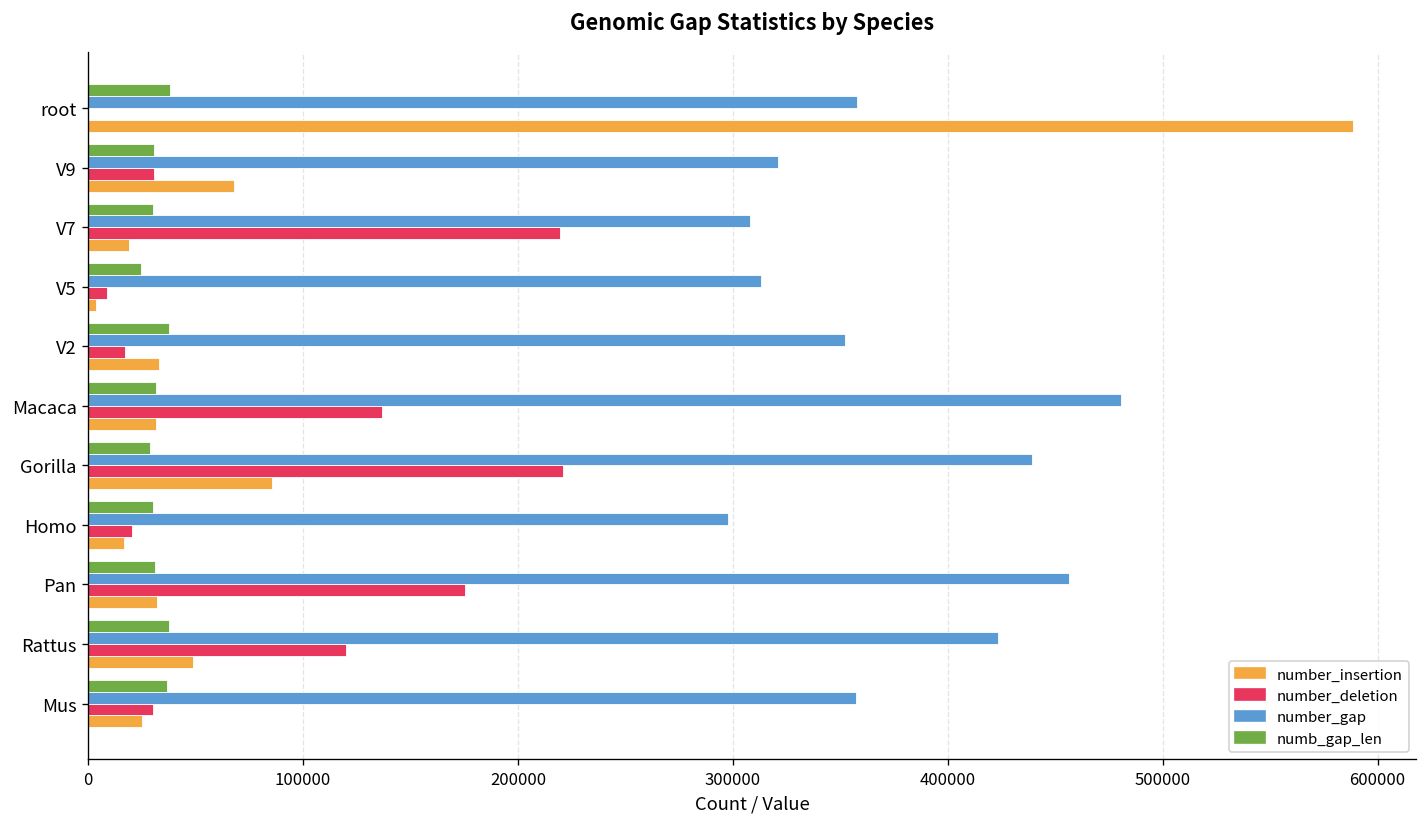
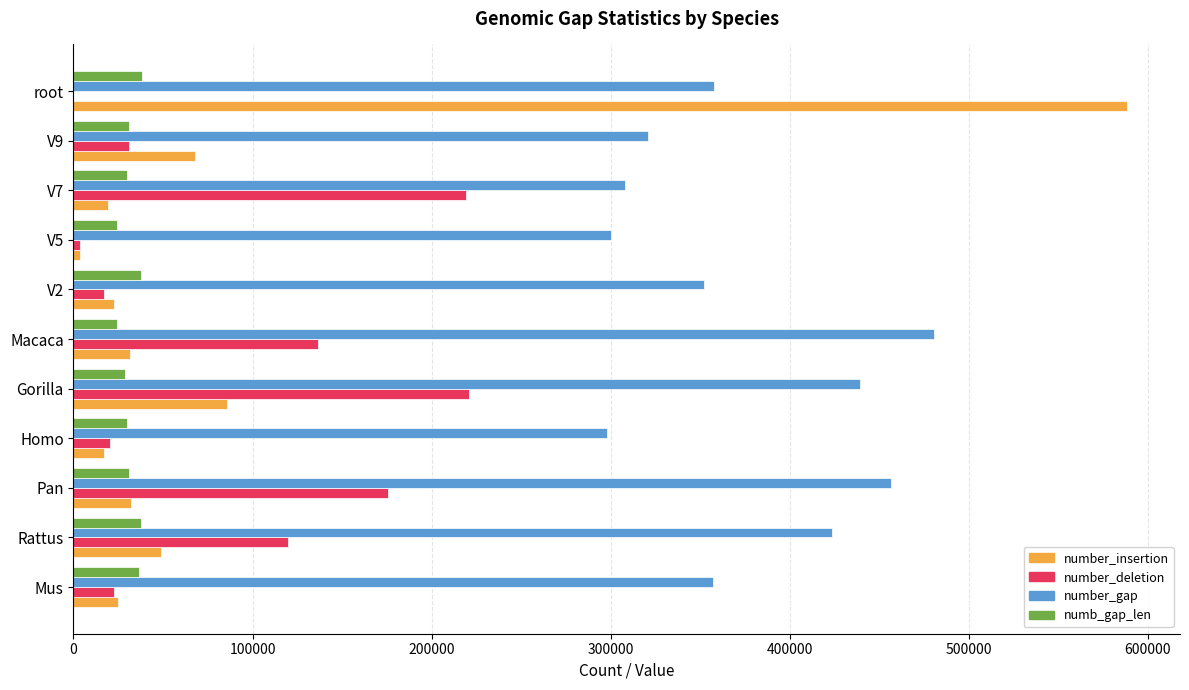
number_gap, V5: 313000 -> 300000
number_deletion, V5: 9000 -> 4000
number_insertion, V2: 33000 -> 23000
numb_gap_len, Macaca: 31000 -> 24000
number_deletion, Mus: 30000 -> 22000
